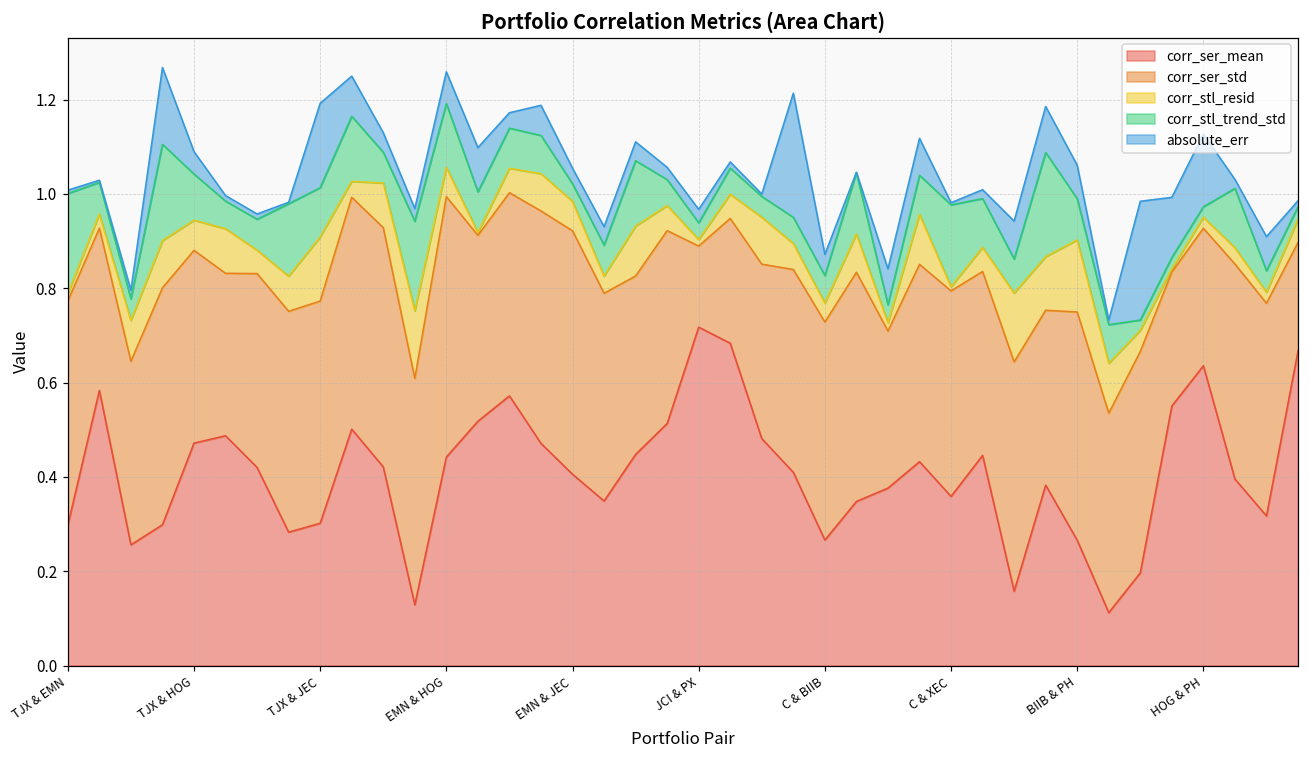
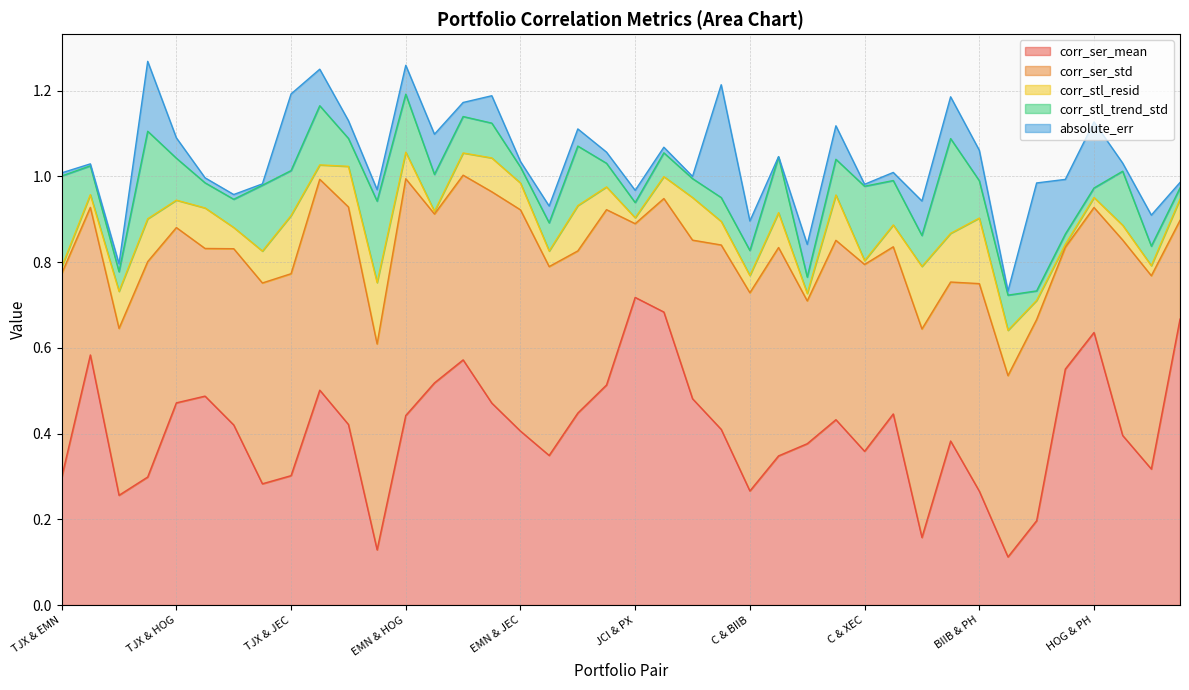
absolute_err, EMN & JEC: 0.03 -> 0.01
absolute_err, C & BIIB: 0.04 -> 0.07
